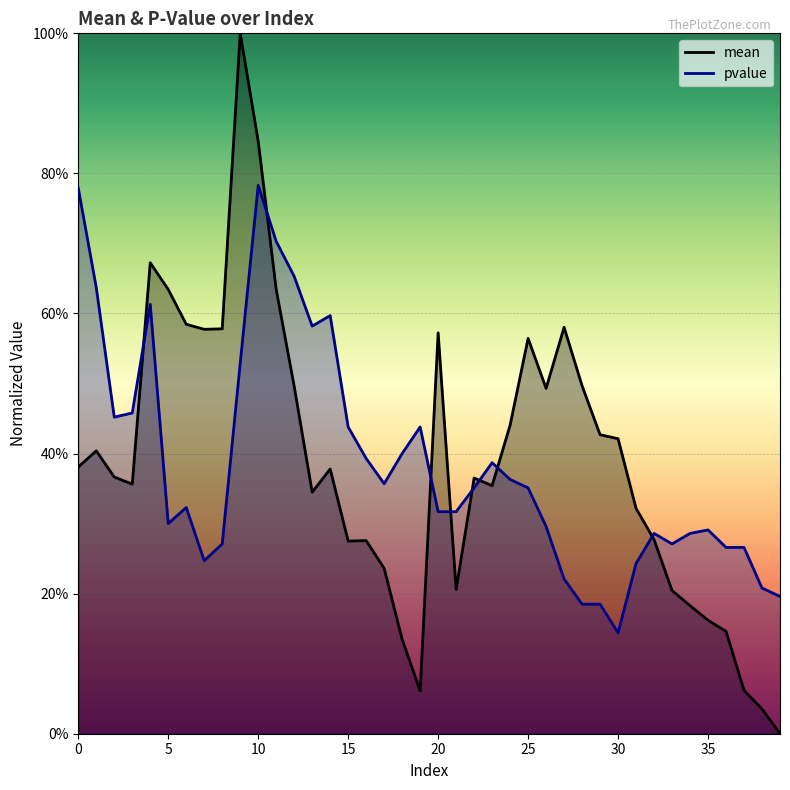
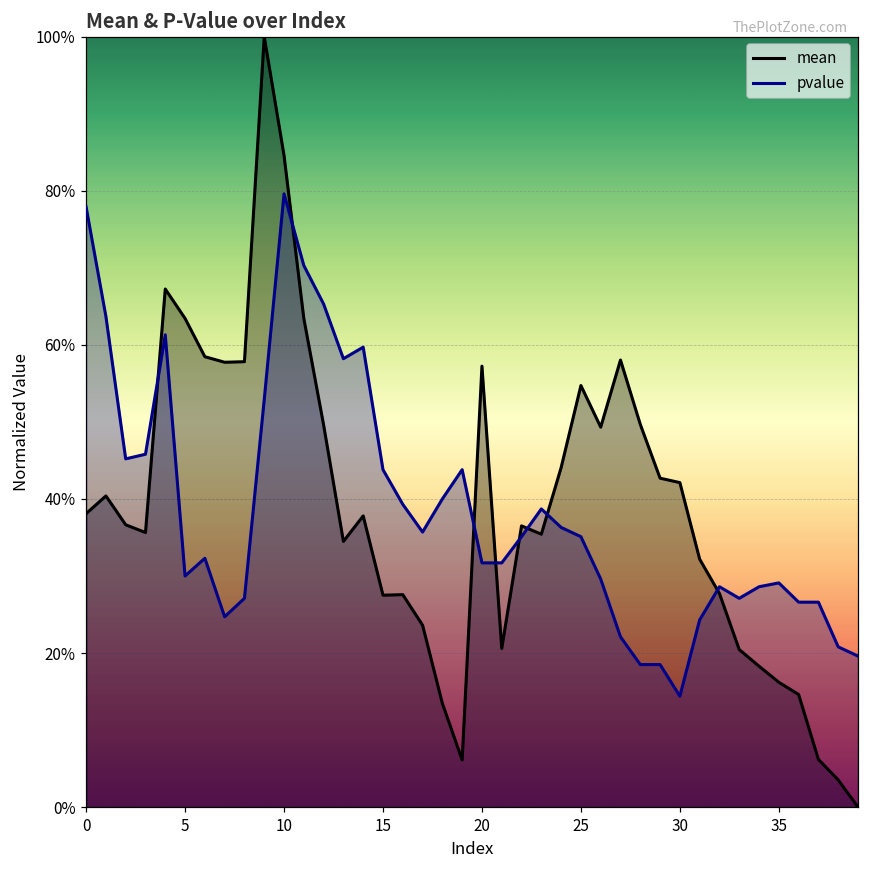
pvalue, 10: 78% -> 80%
mean, 25: 56% -> 55%
